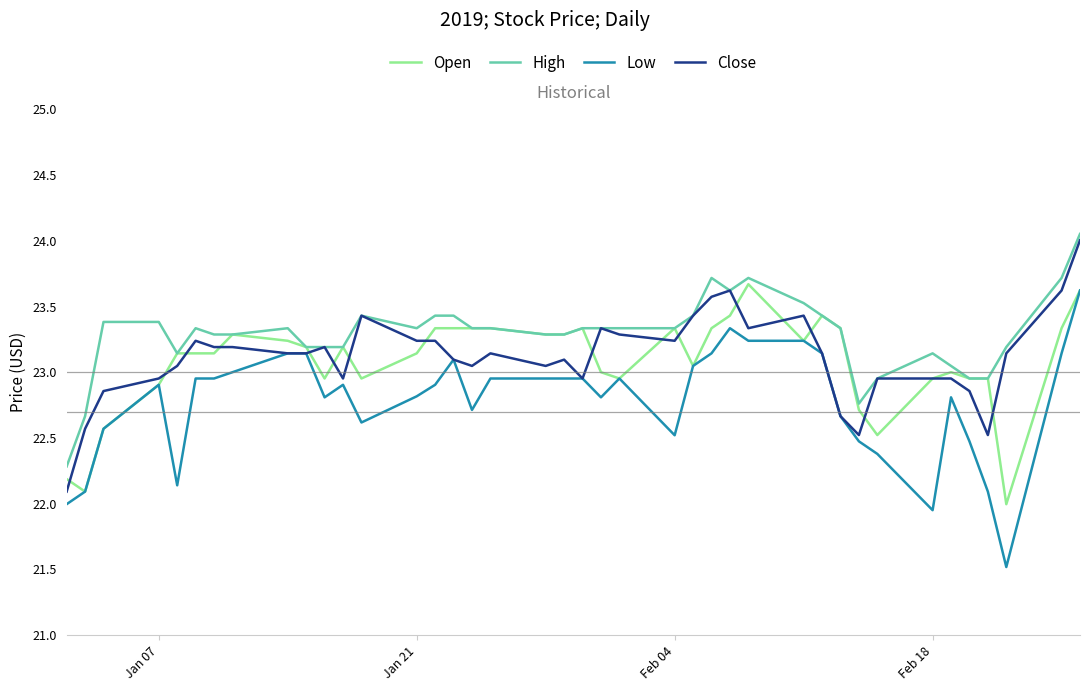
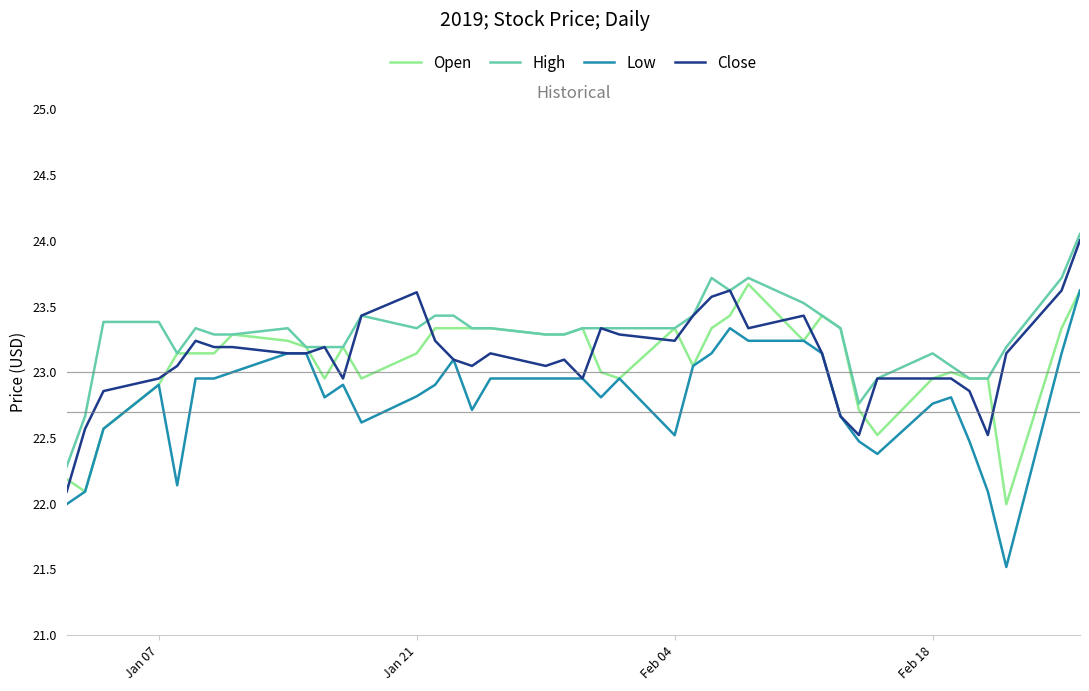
Close, Jan 21: 23.24 -> 23.61
Low, Feb 18: 21.95 -> 22.76
